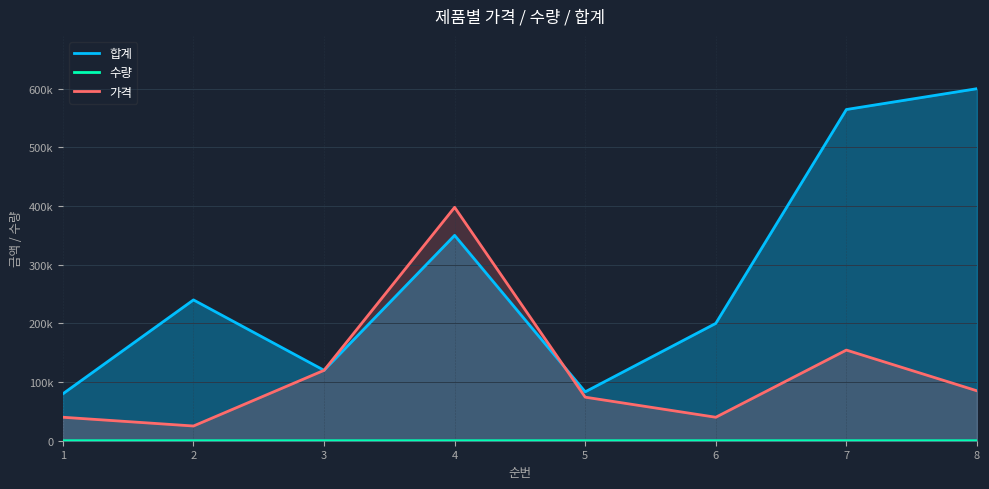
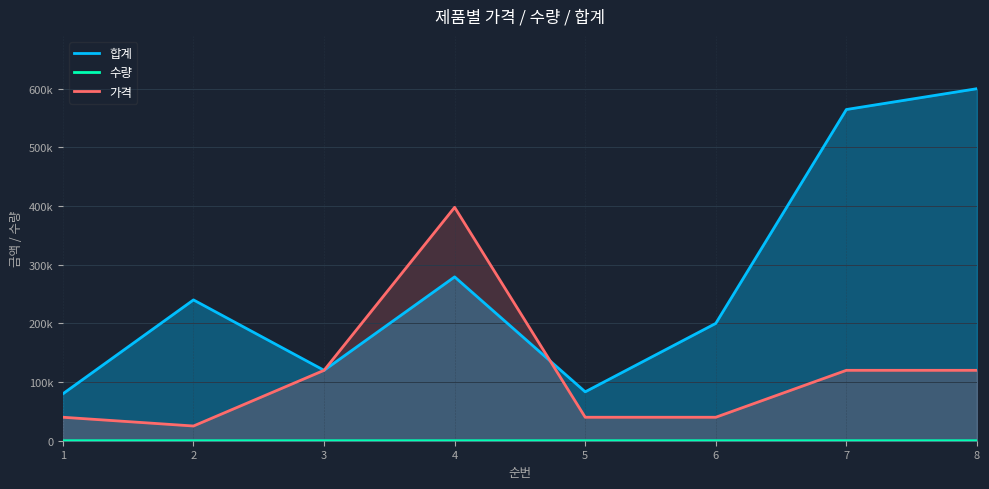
합계, 4: 350000 -> 280000
가격, 5: 70000 -> 40000
가격, 7: 150000 -> 120000
가격, 8: 90000 -> 120000
